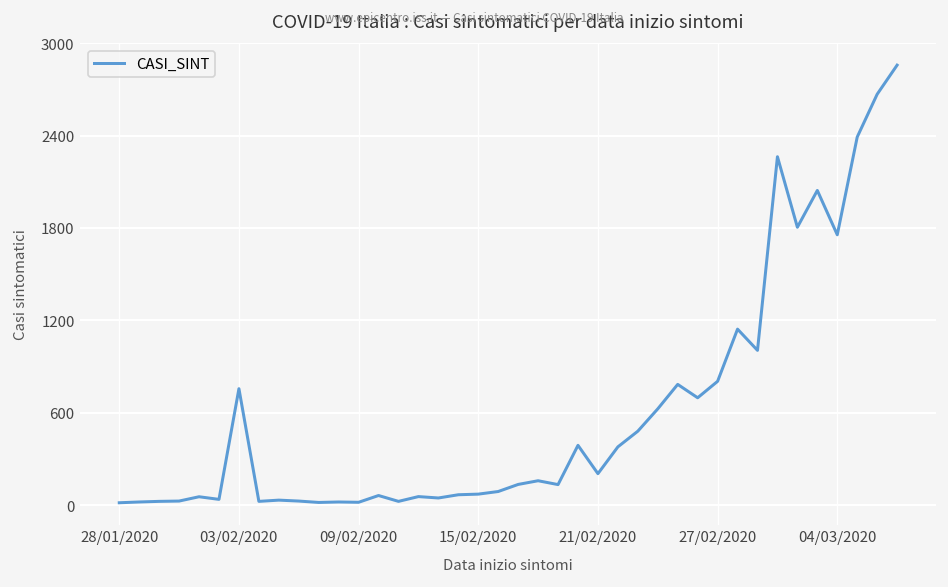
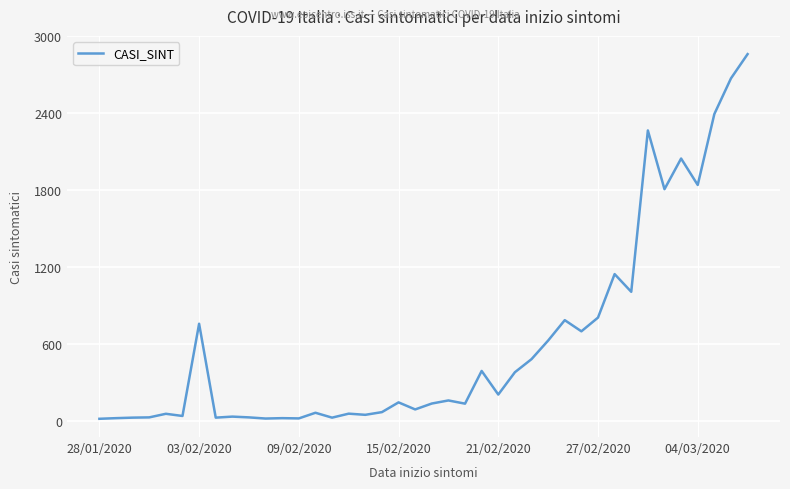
15/02/2020: 70 -> 140
04/03/2020: 1760 -> 1840
